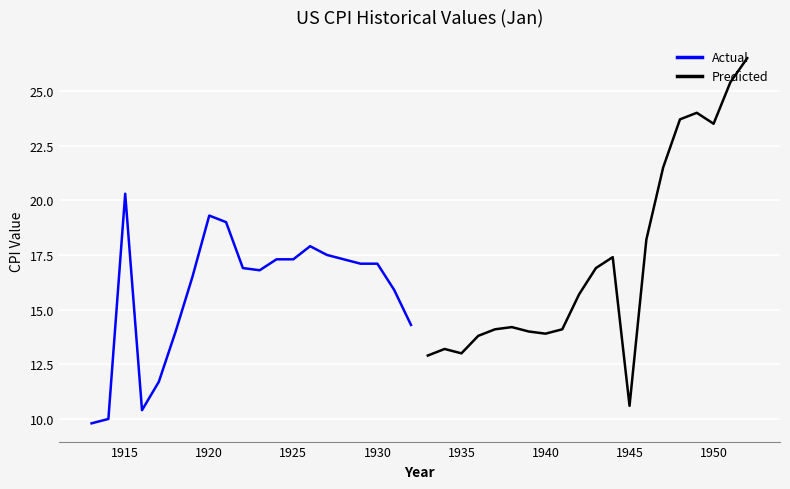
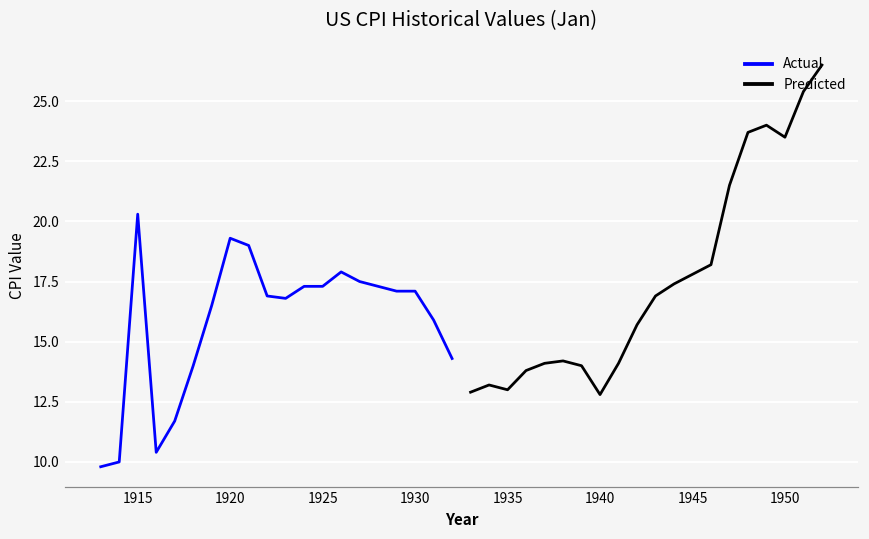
Predicted, 1940: 13.9 -> 12.8
Predicted, 1945: 10.6 -> 17.8
